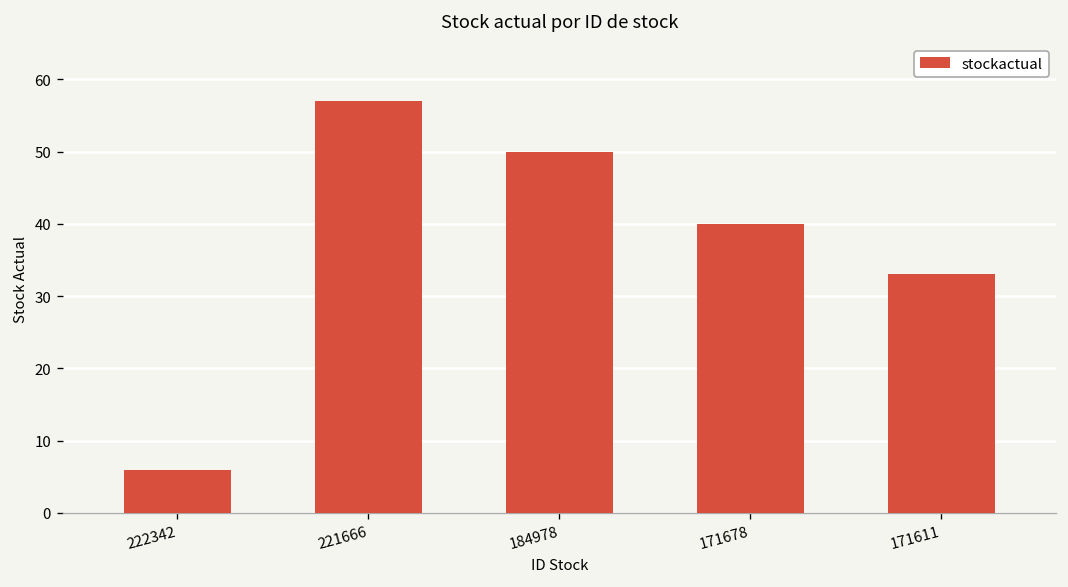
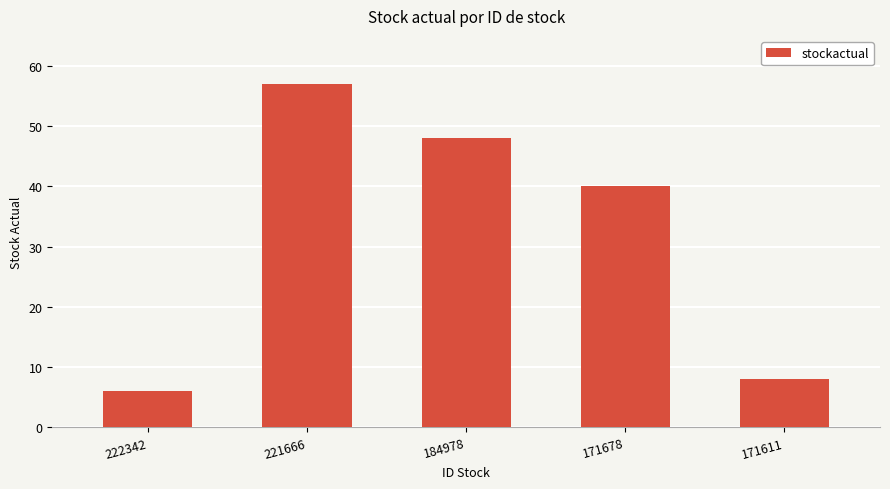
184978: 50 -> 48
171611: 33 -> 8
